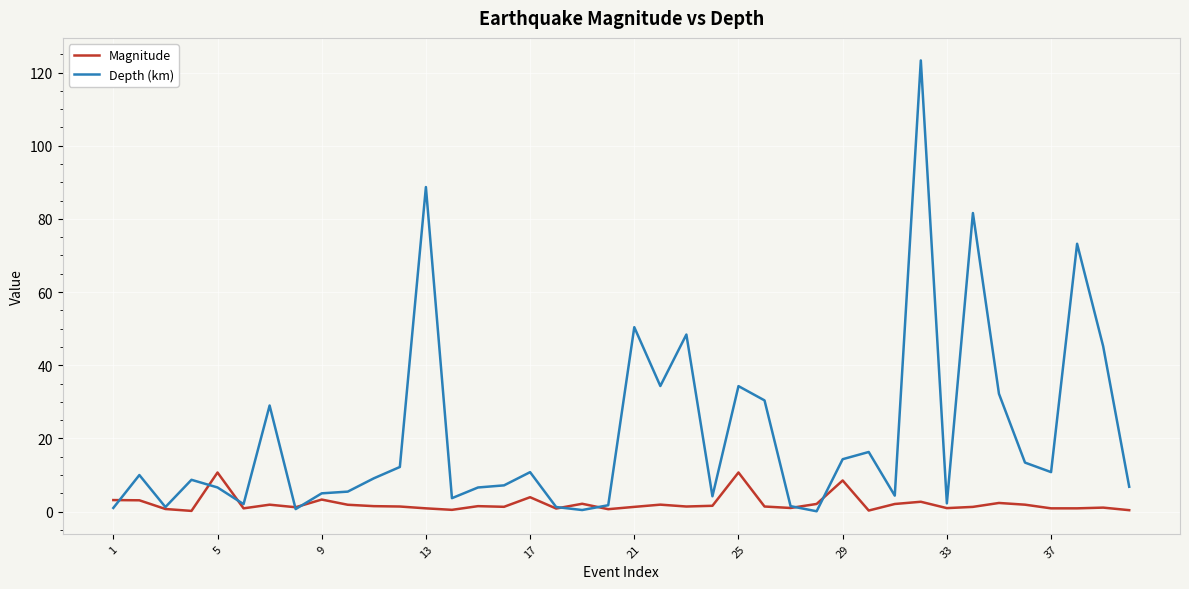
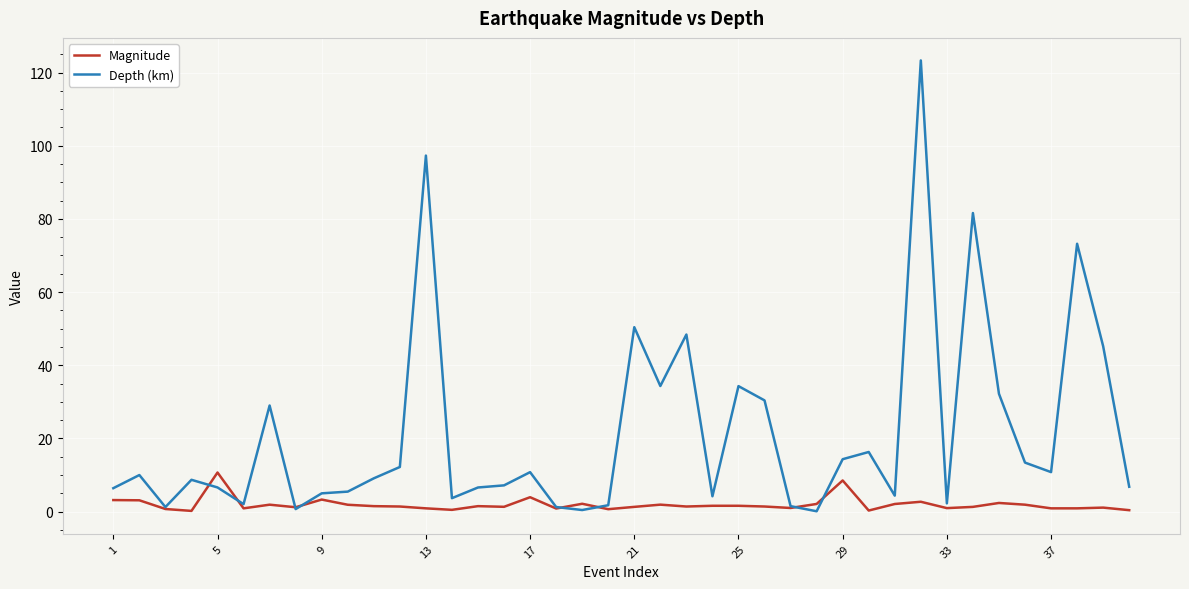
Depth (km), 1: 1 -> 6
Depth (km), 13: 89 -> 97
Magnitude, 25: 11 -> 2
